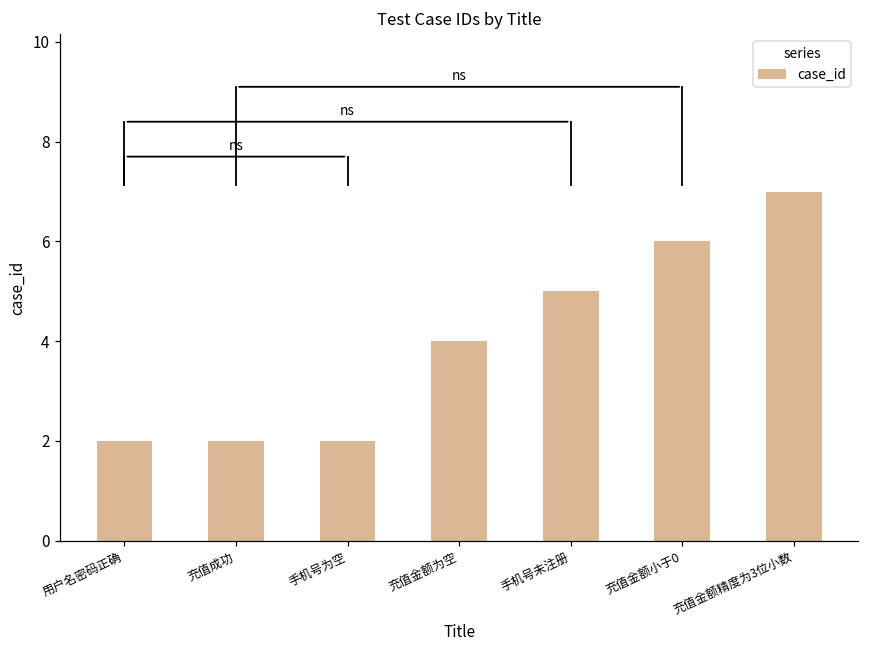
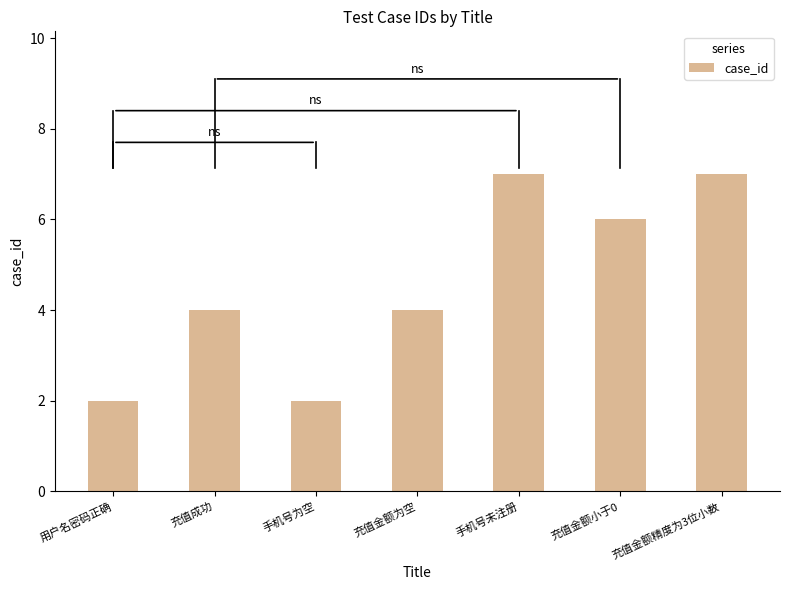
case_id, 充值成功: 2 -> 4
case_id, 手机号未注册: 5 -> 7
